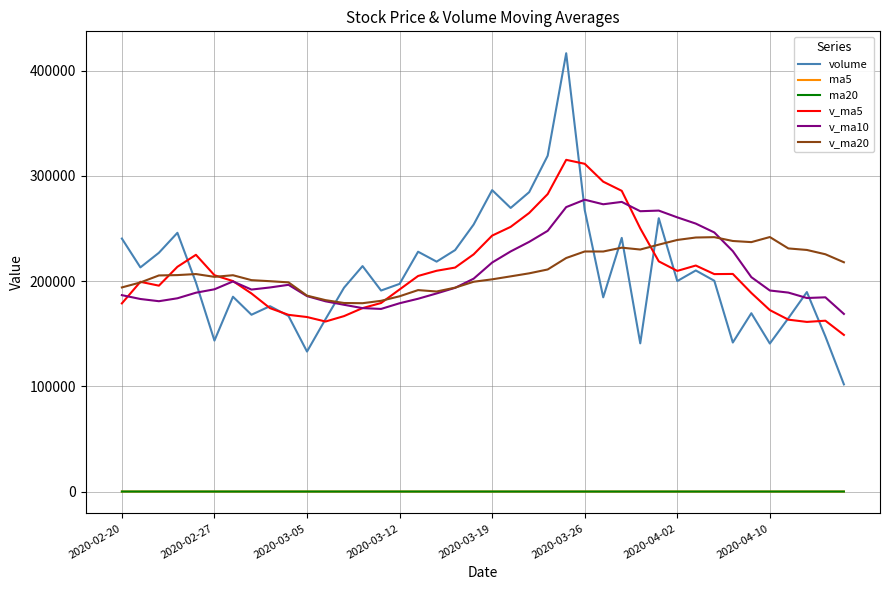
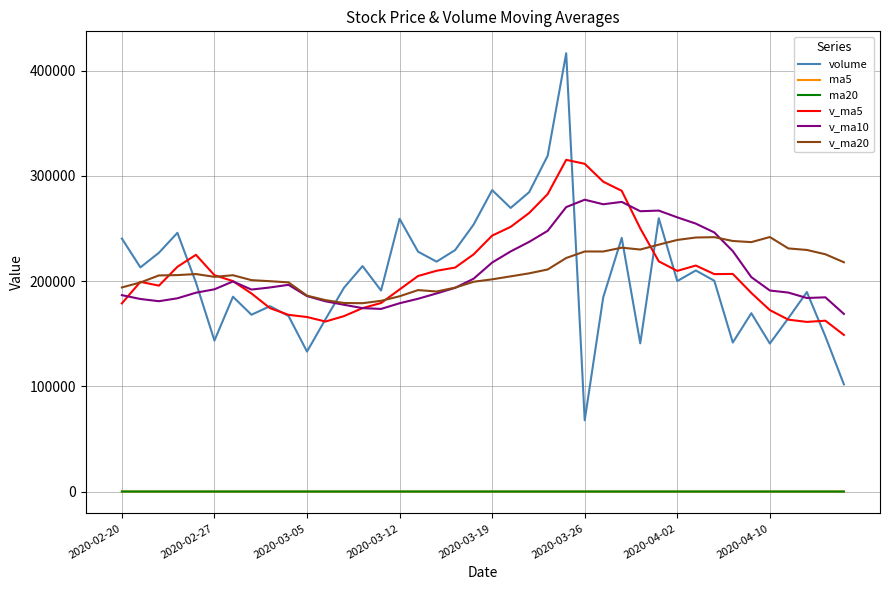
volume, 2020-03-12: 197000 -> 259000
volume, 2020-03-26: 268000 -> 68000
